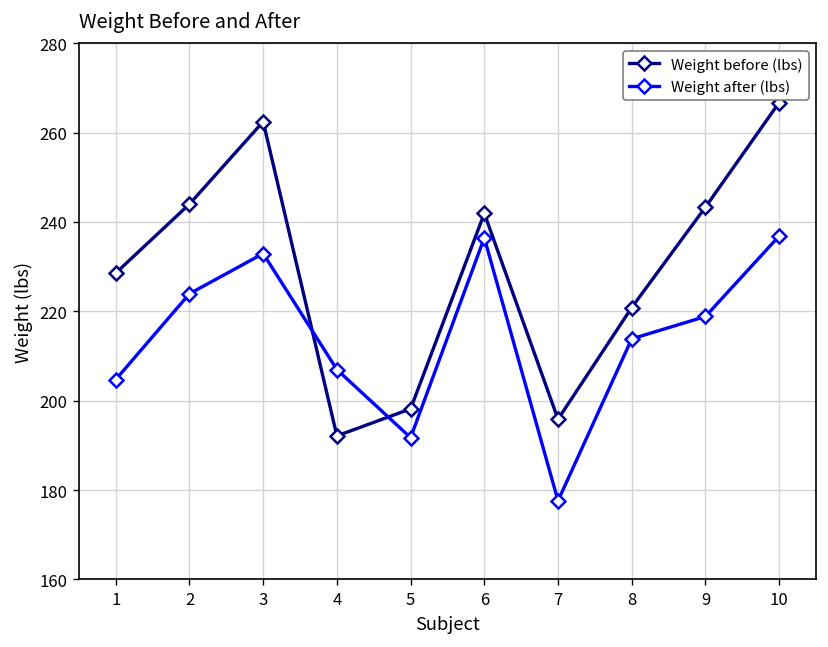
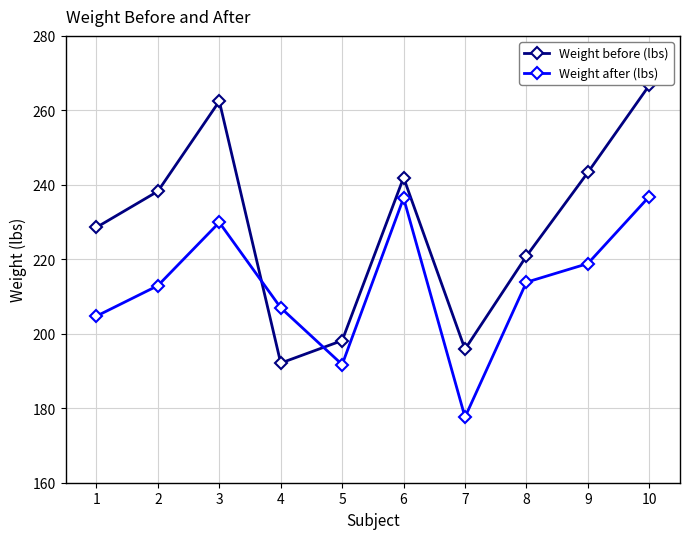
Weight before (lbs), 2: 244 -> 238
Weight after (lbs), 2: 224 -> 213
Weight after (lbs), 3: 233 -> 230
